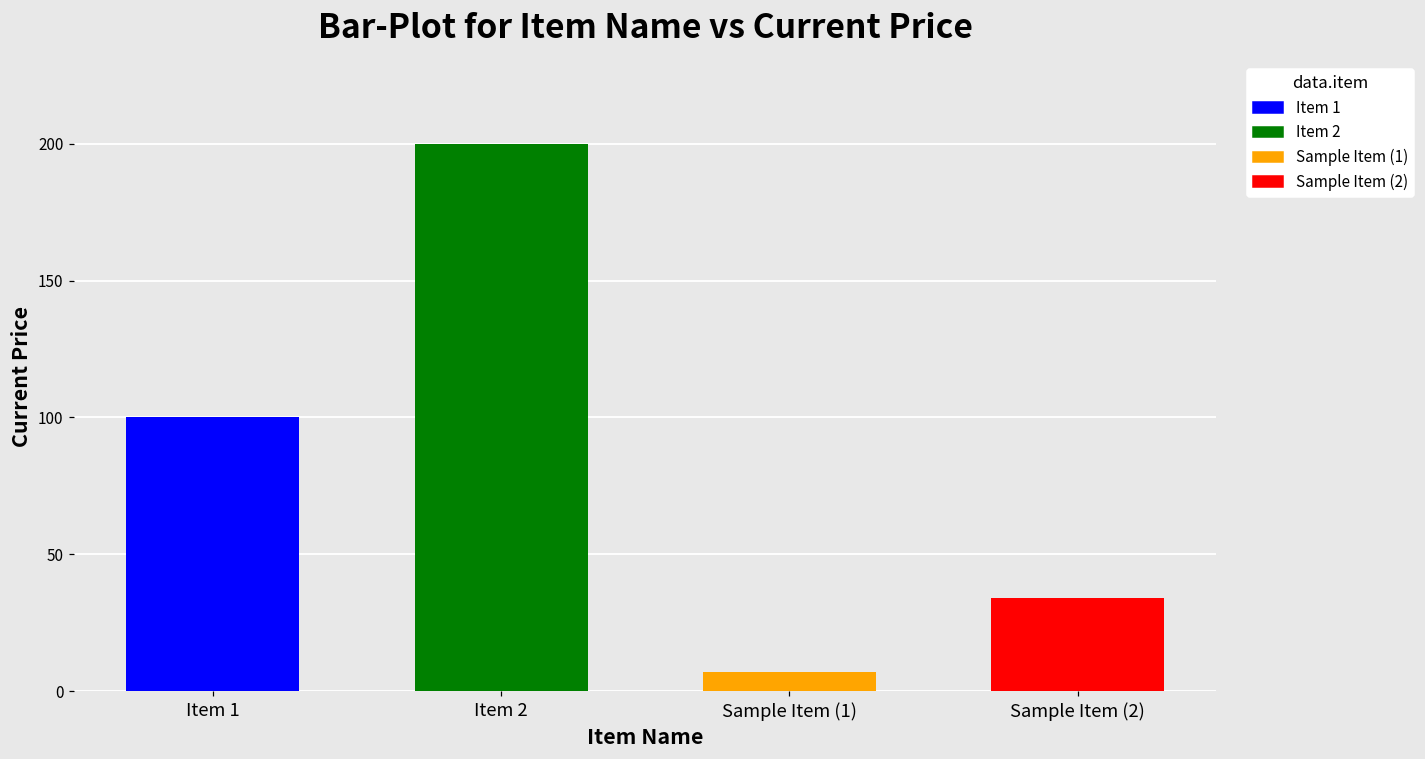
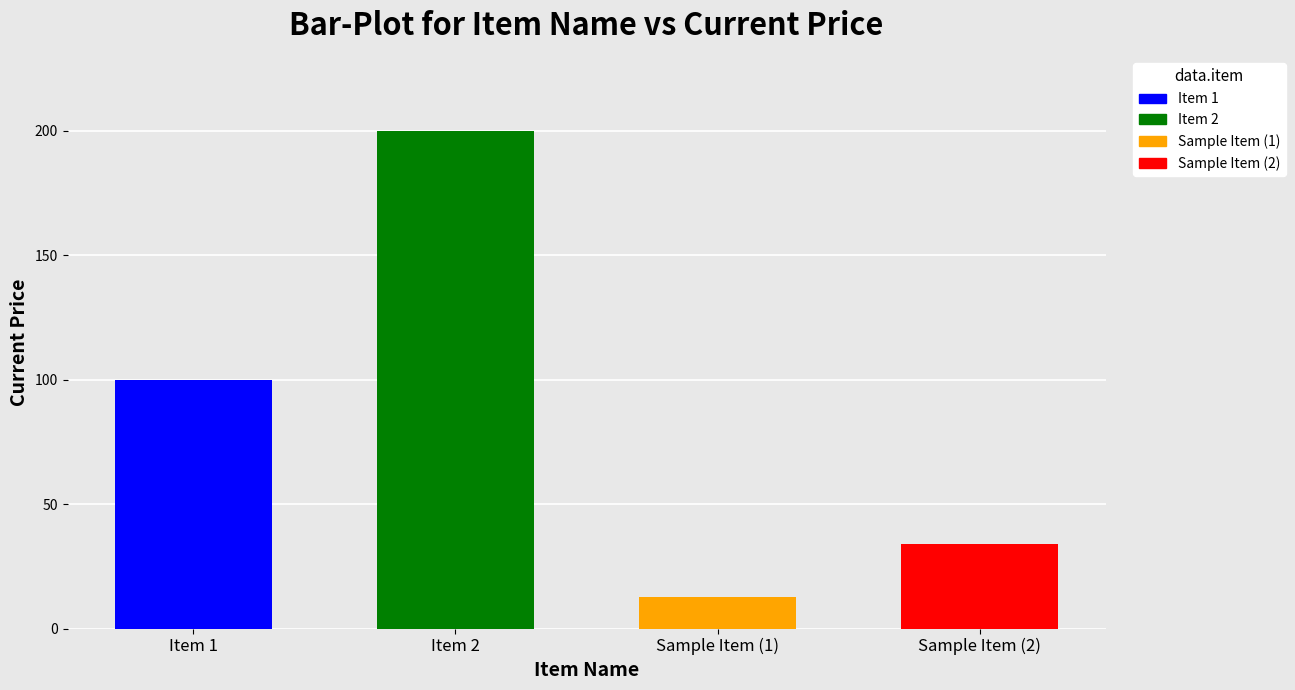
Sample Item (1): 7 -> 13
